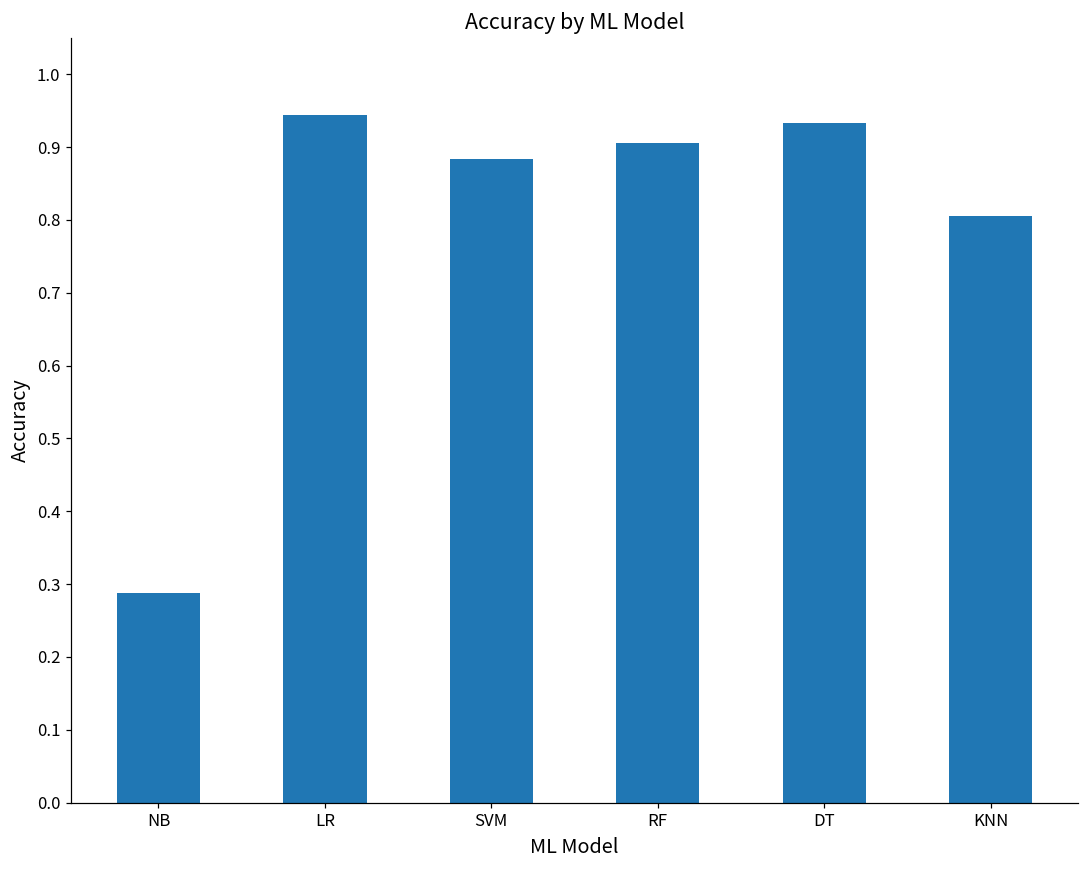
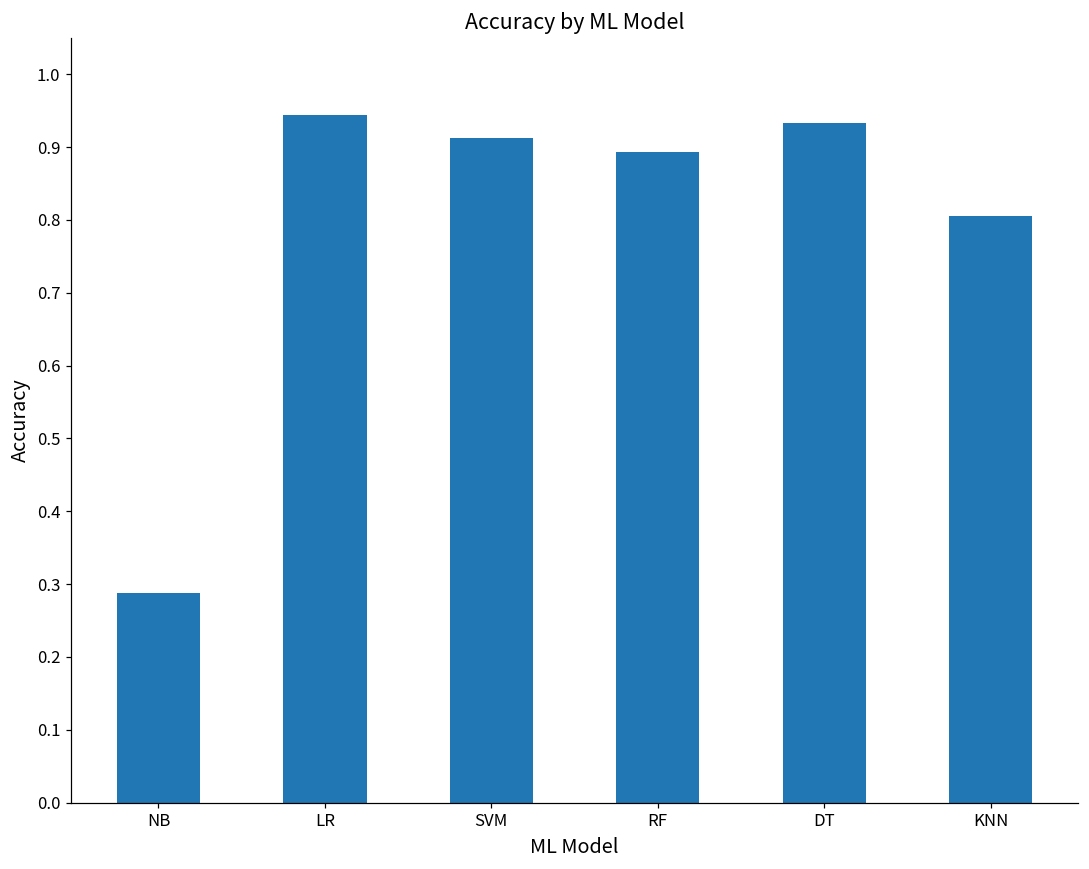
SVM: 0.88 -> 0.91
RF: 0.91 -> 0.89
